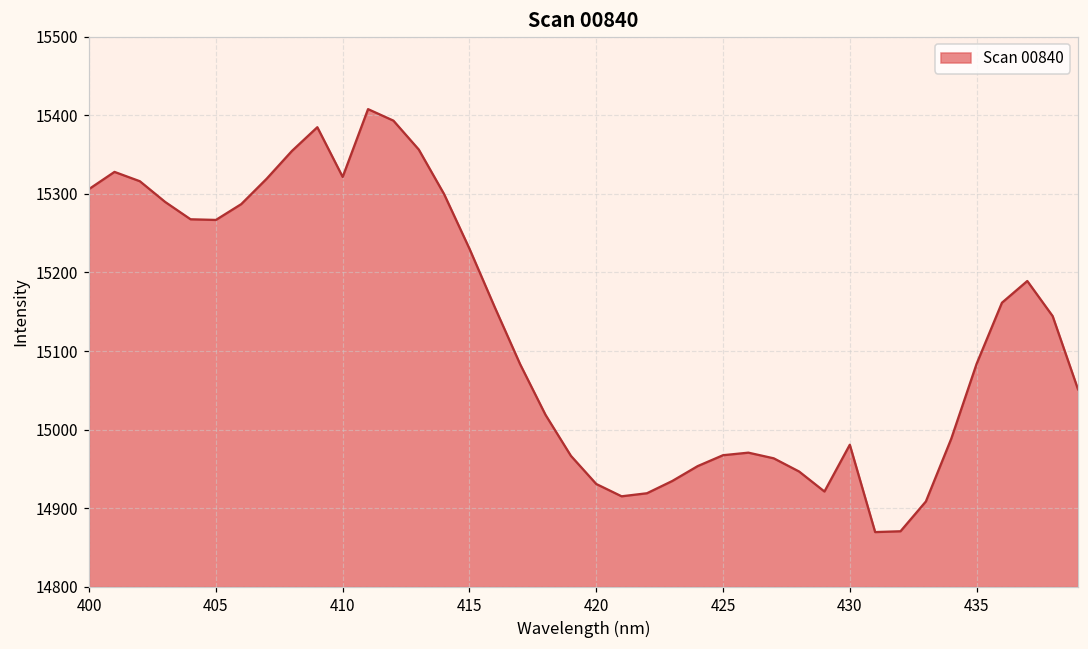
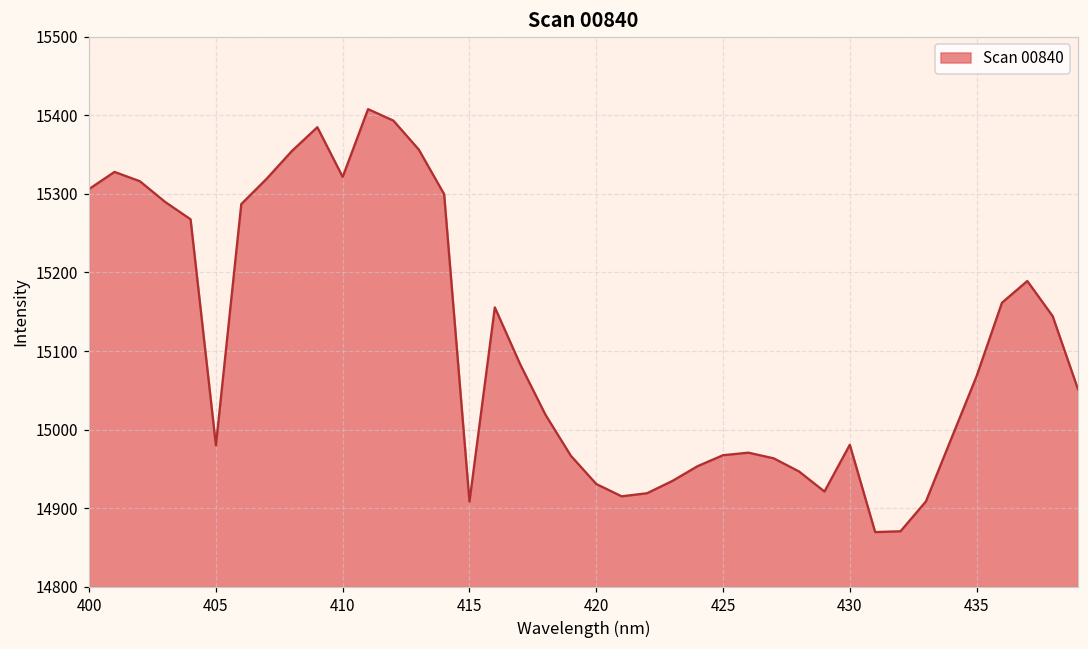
405: 15270 -> 14980
415: 15230 -> 14910
435: 15080 -> 15070
